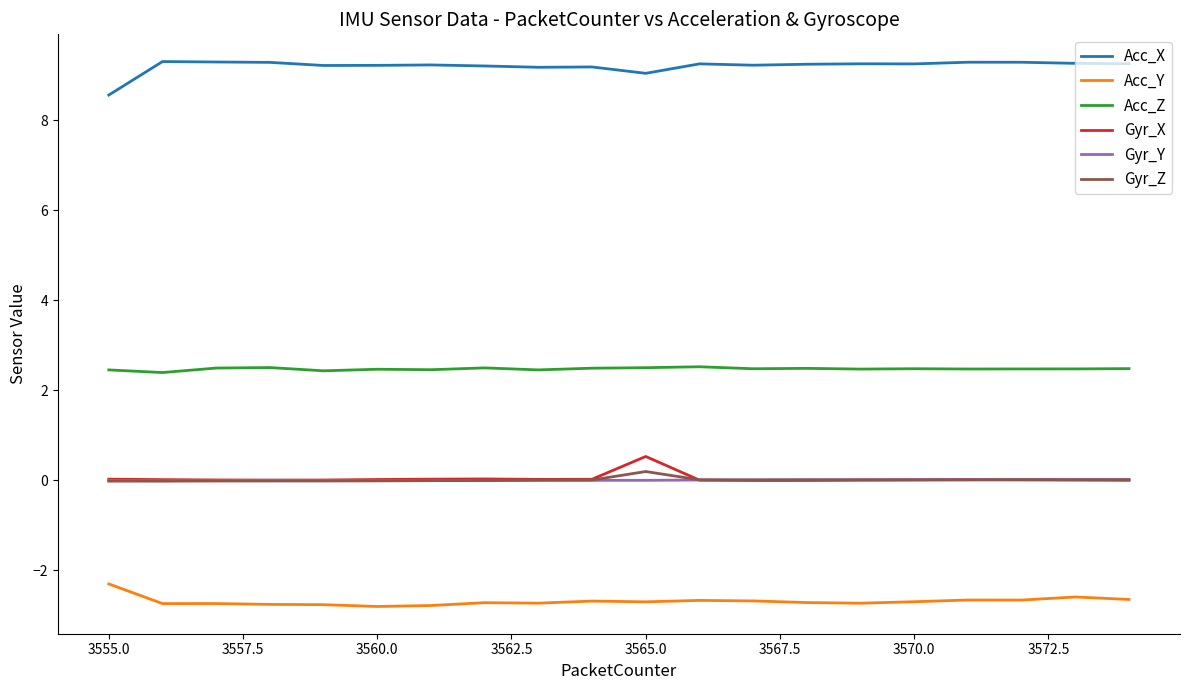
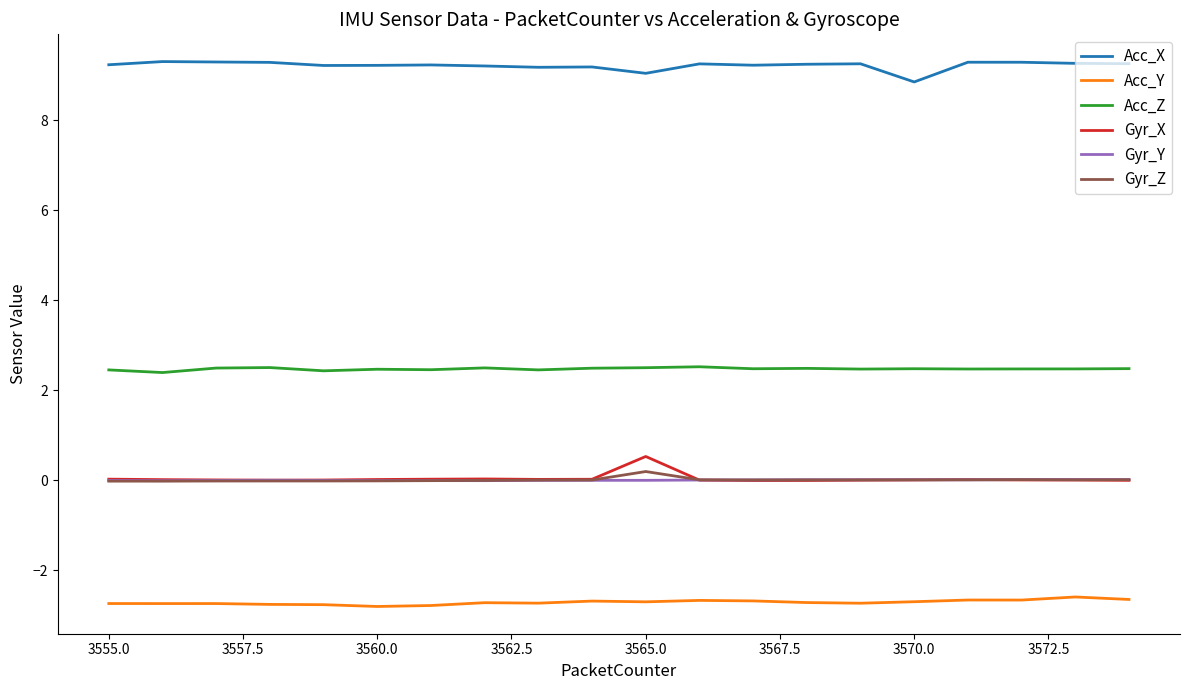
Acc_X, 3555.0: 8.6 -> 9.2
Acc_Y, 3555.0: -2.3 -> -2.7
Acc_X, 3570.0: 9.3 -> 8.9
